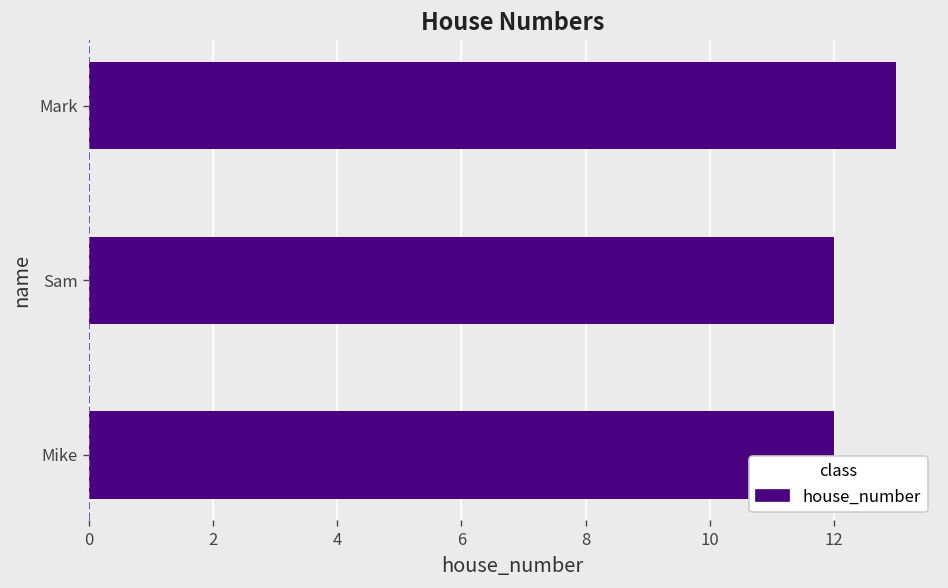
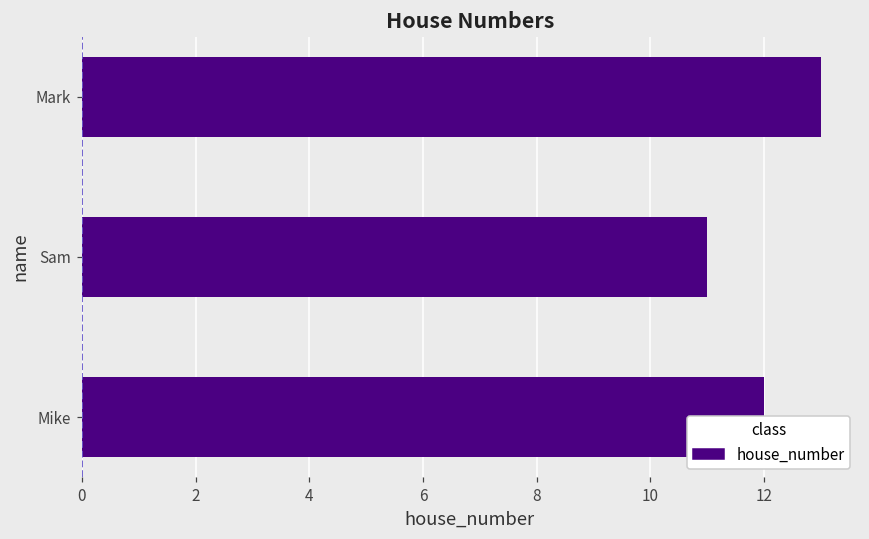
Sam: 12 -> 11
